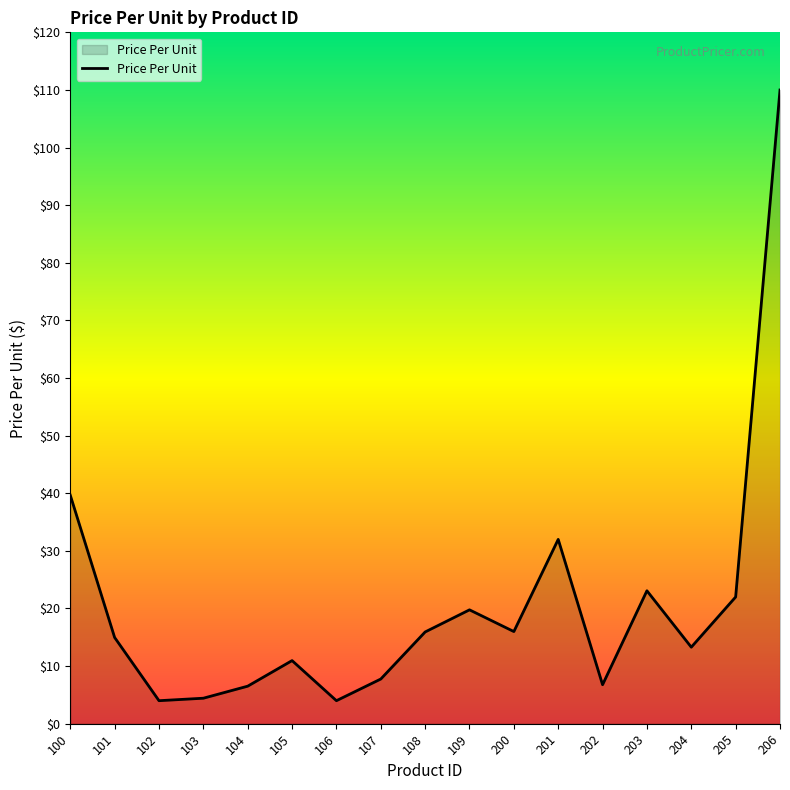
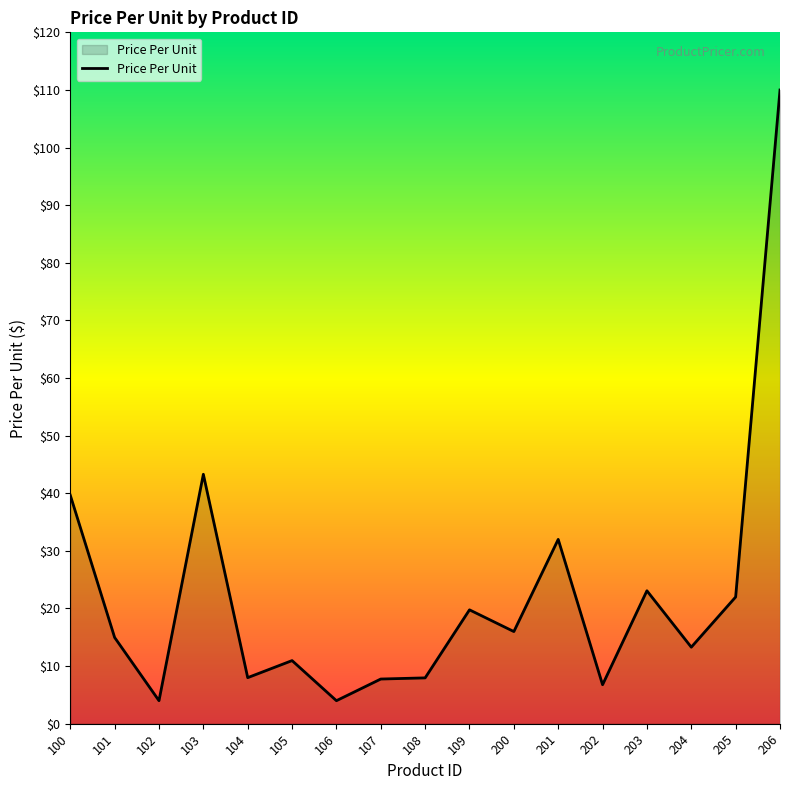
103: $4 -> $43
104: $7 -> $8
108: $16 -> $8
